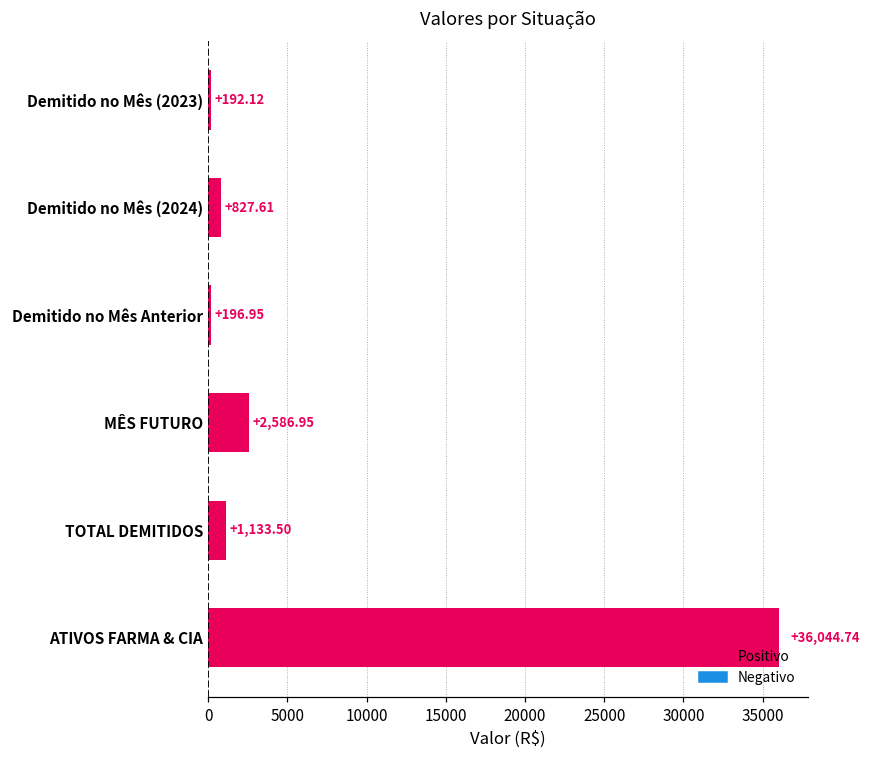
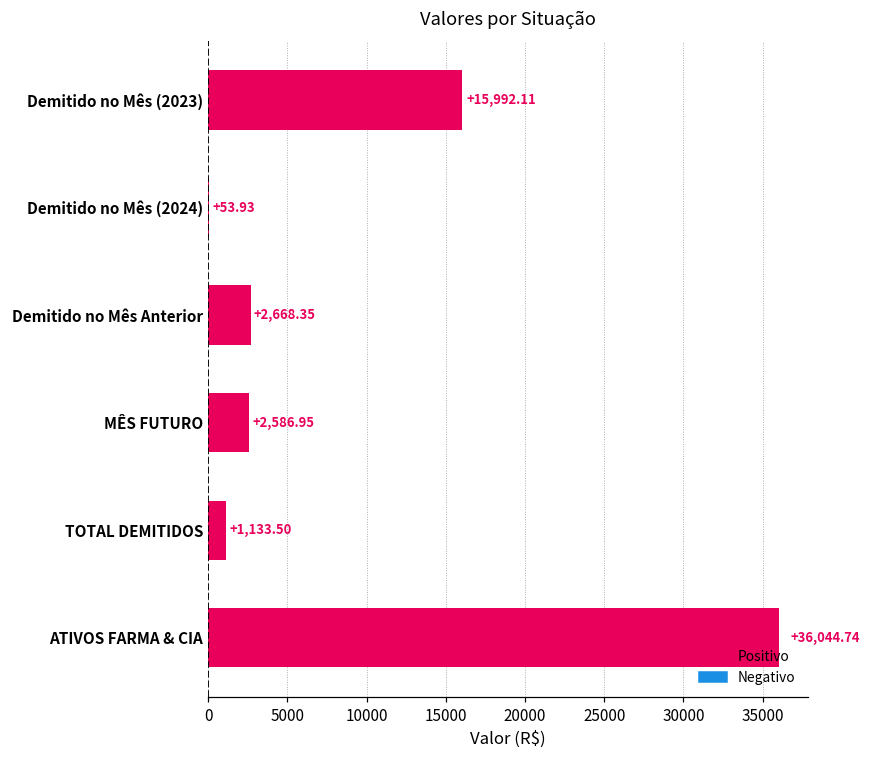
Demitido no Mês (2023): +192.12 -> +15,992.11
Demitido no Mês (2024): +827.61 -> +53.93
Demitido no Mês Anterior: +196.95 -> +2,668.35
